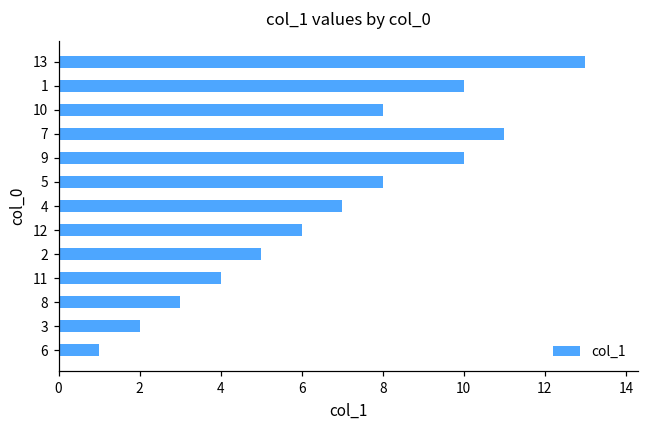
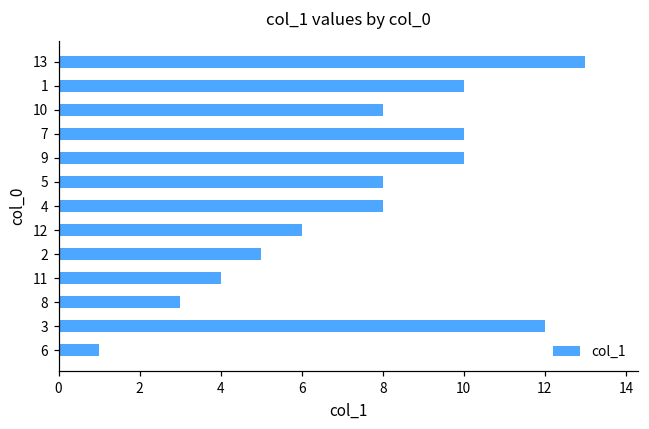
7: 11 -> 10
4: 7 -> 8
3: 2 -> 12
